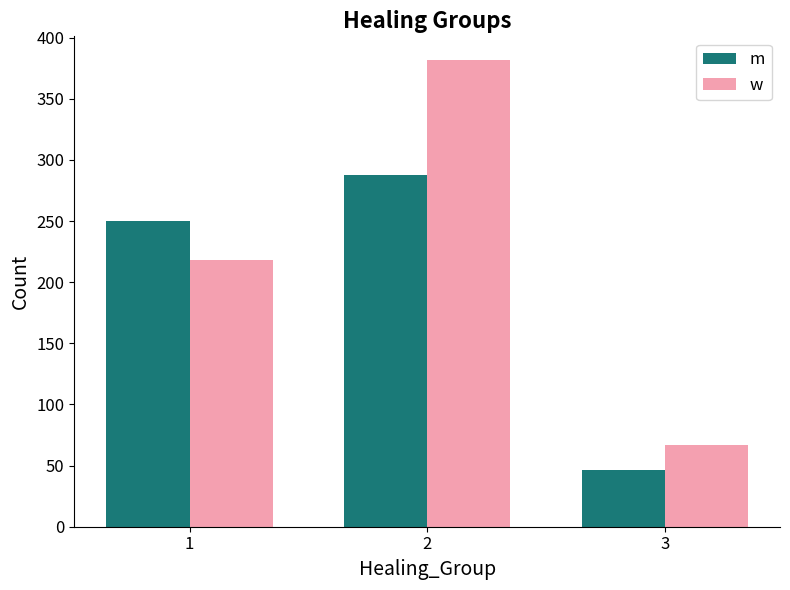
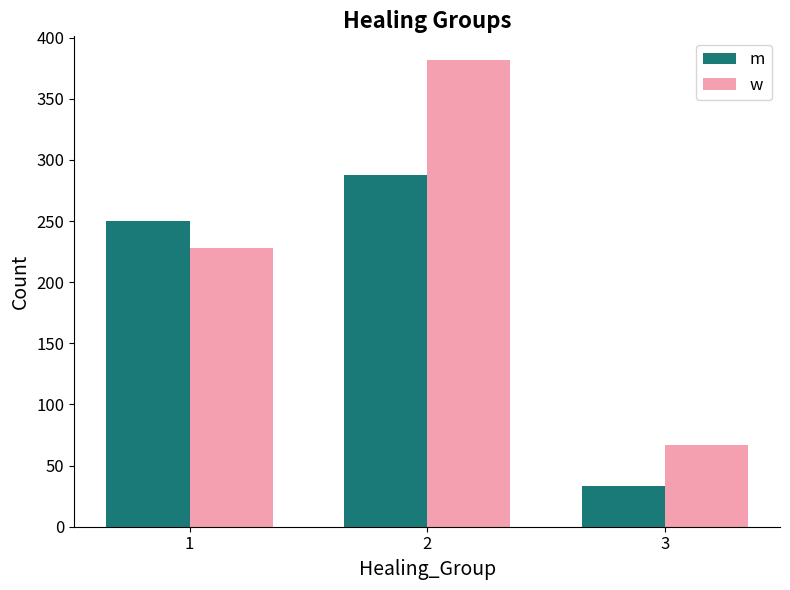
w, 1: 218 -> 228
m, 3: 46 -> 33
